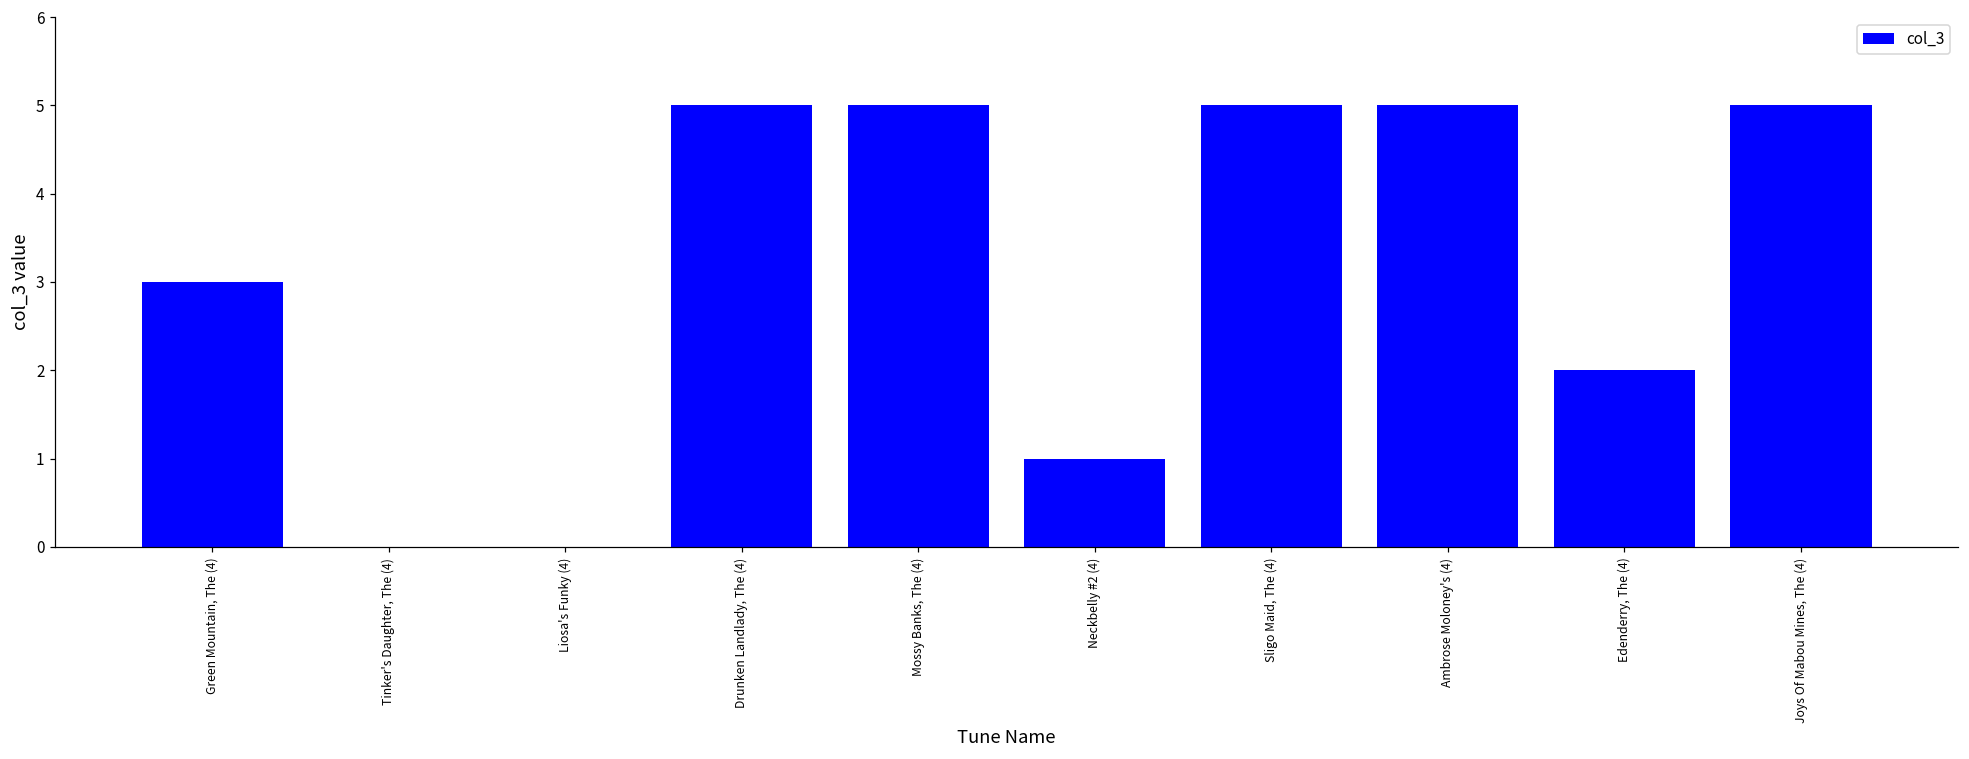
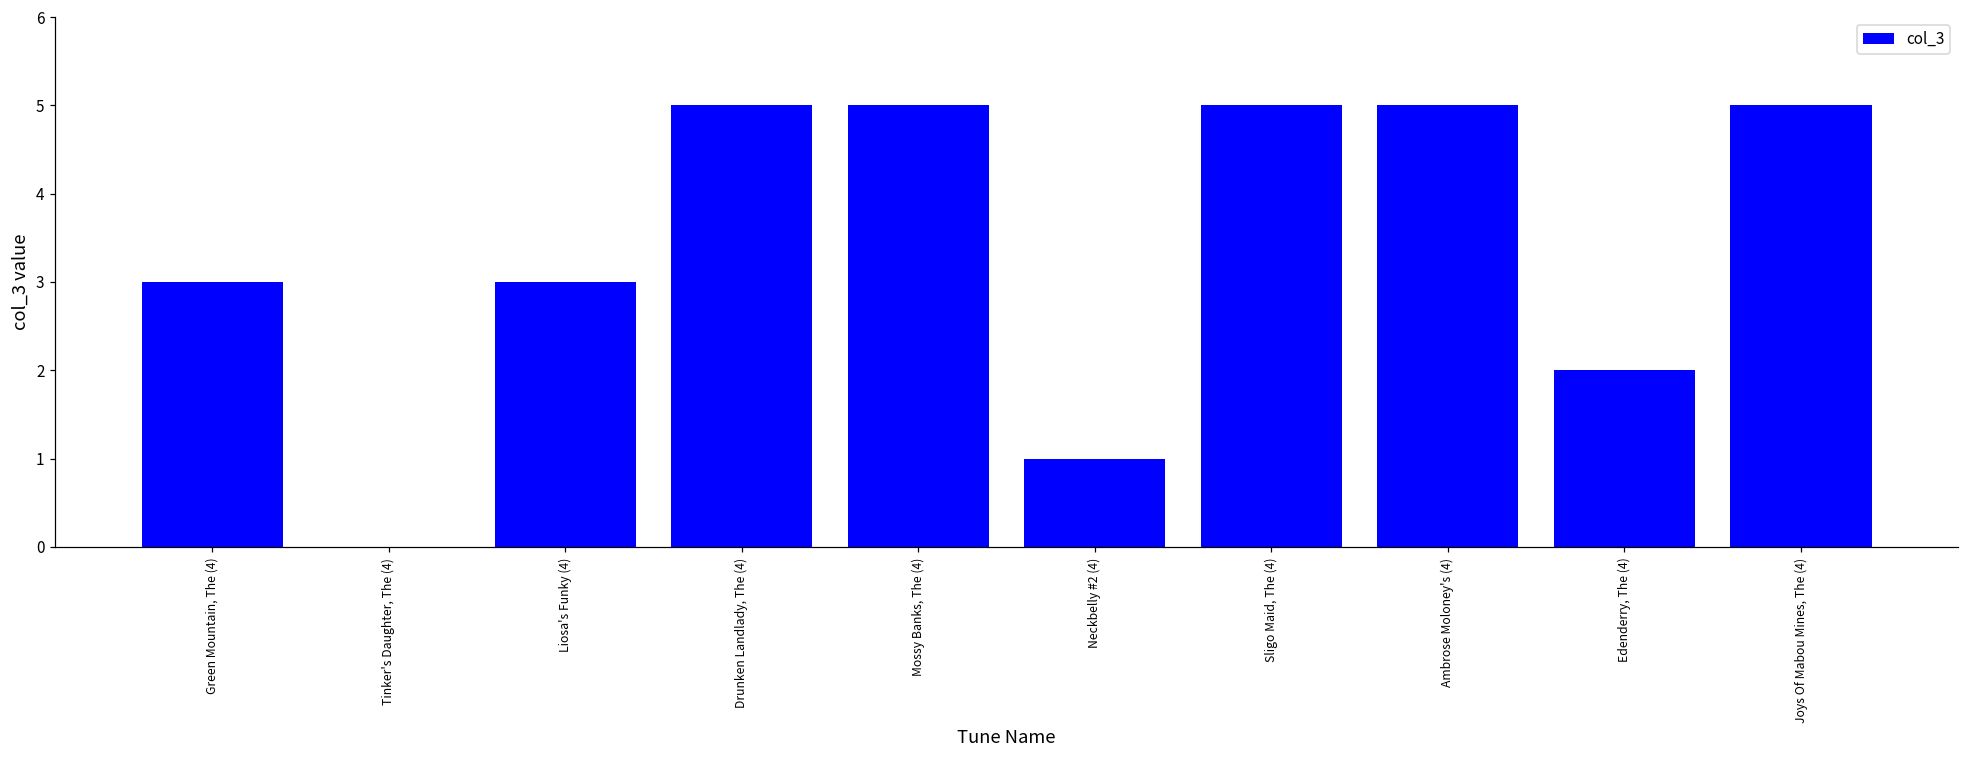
Liosa's Funky (4): 0 -> 3
